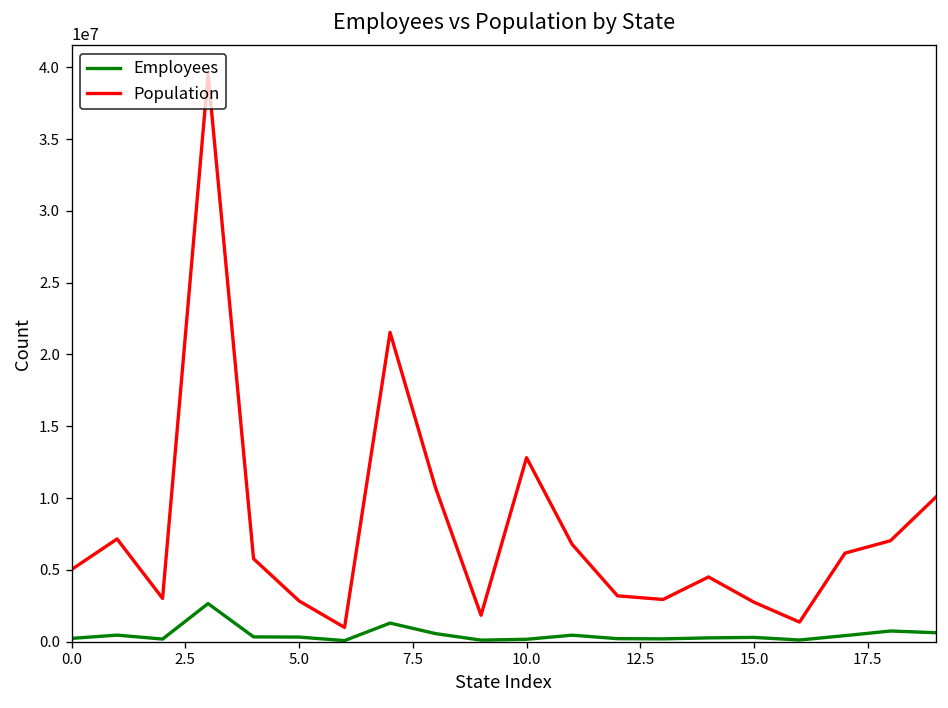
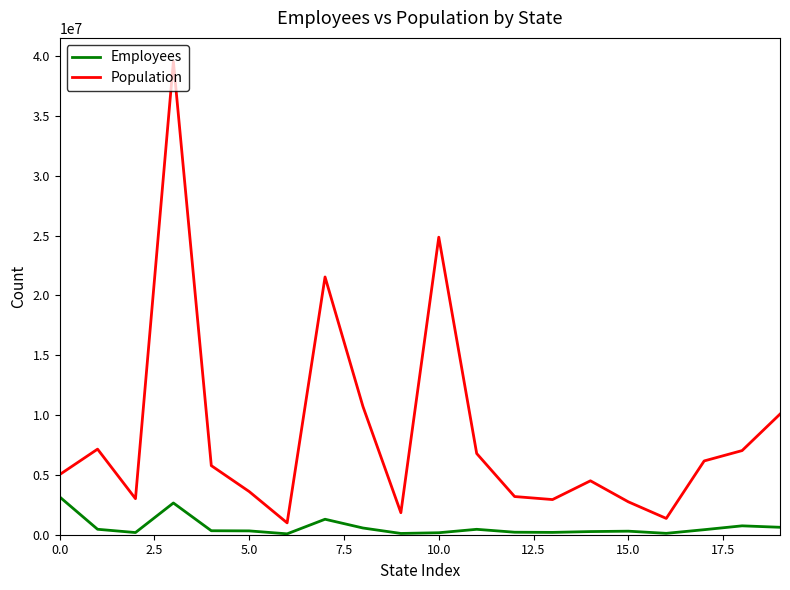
Employees, 0.0: 200000 -> 3200000
Population, 5.0: 2800000 -> 3600000
Population, 10.0: 12800000 -> 24900000
